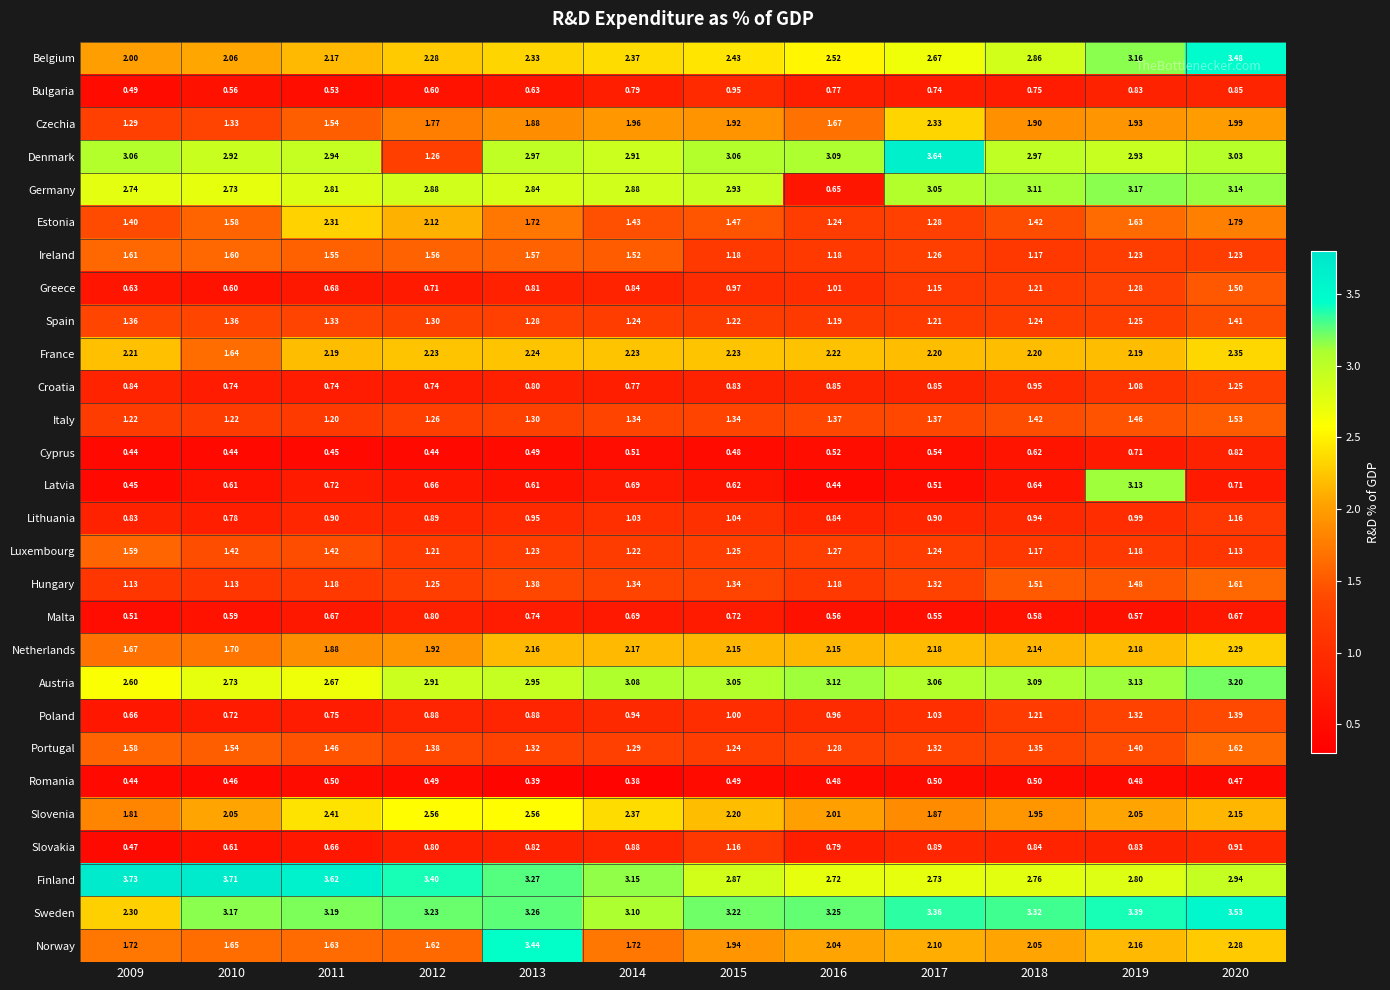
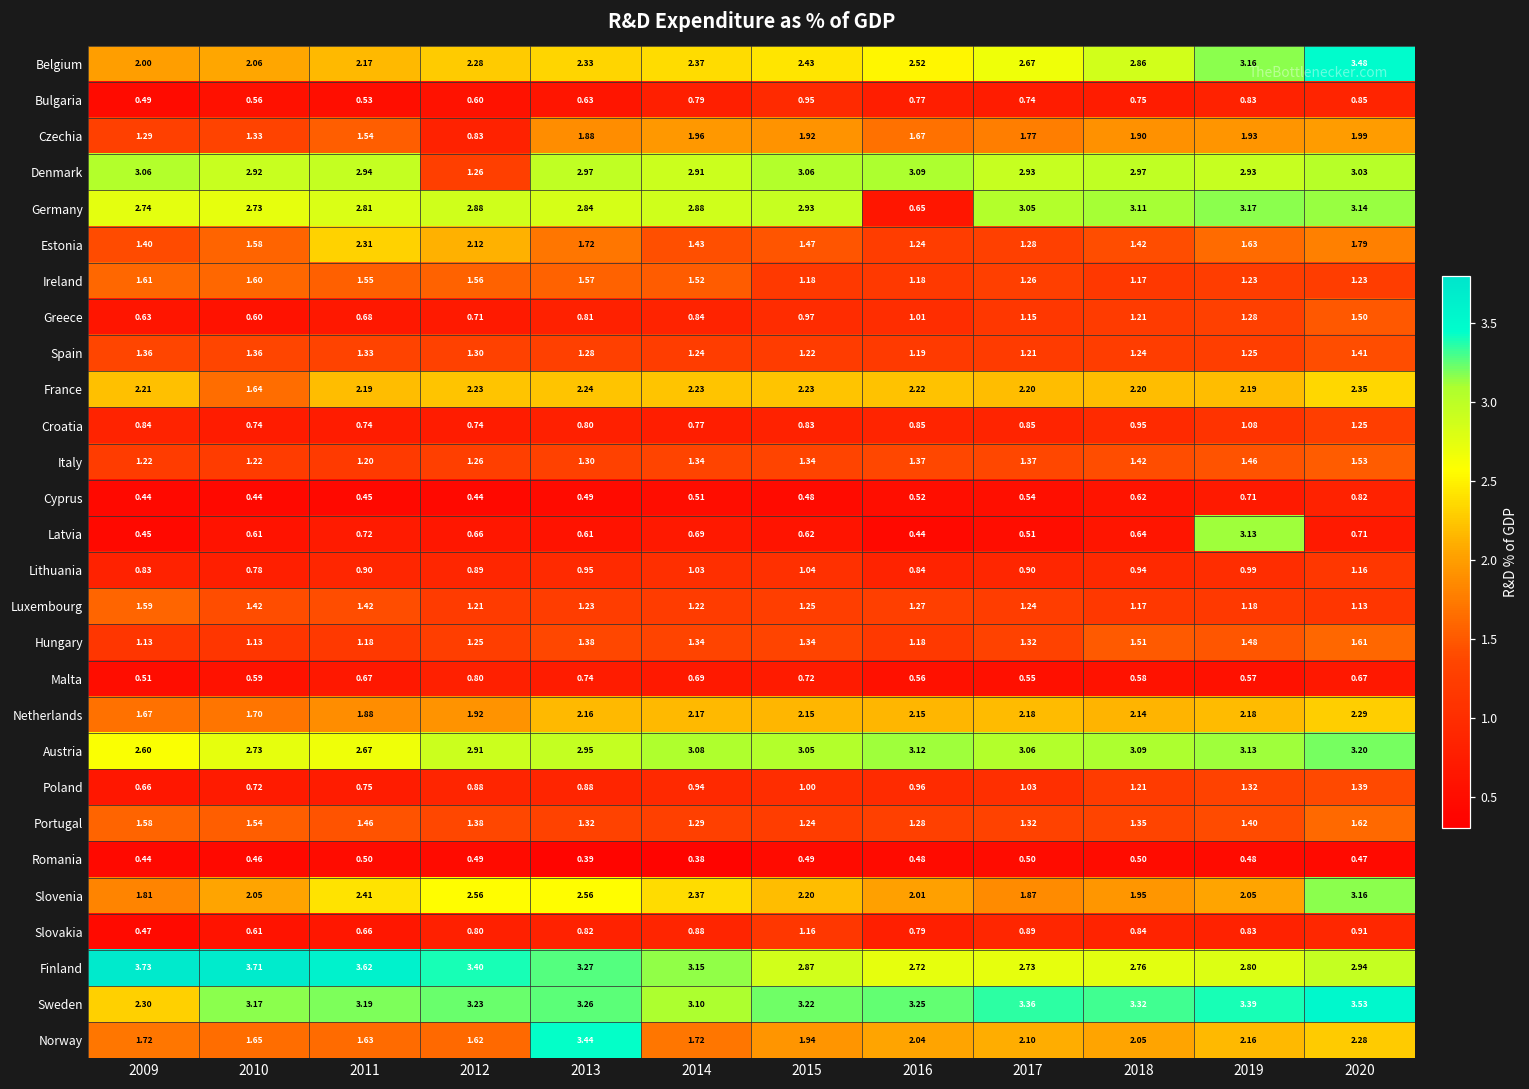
Czechia, 2012: 1.77 -> 0.83
Czechia, 2017: 2.33 -> 1.77
Denmark, 2017: 3.64 -> 2.93
Slovenia, 2020: 2.15 -> 3.16
